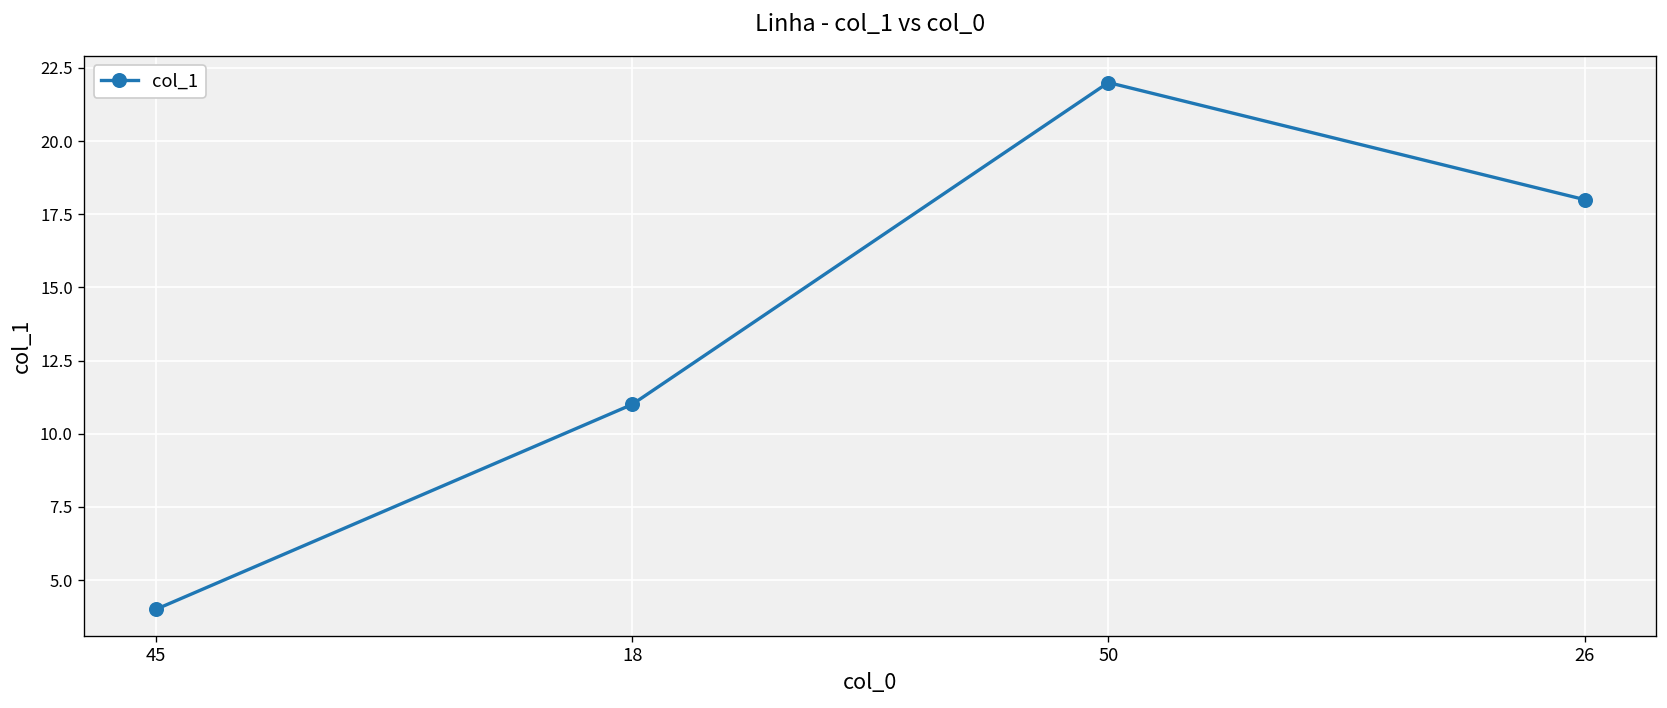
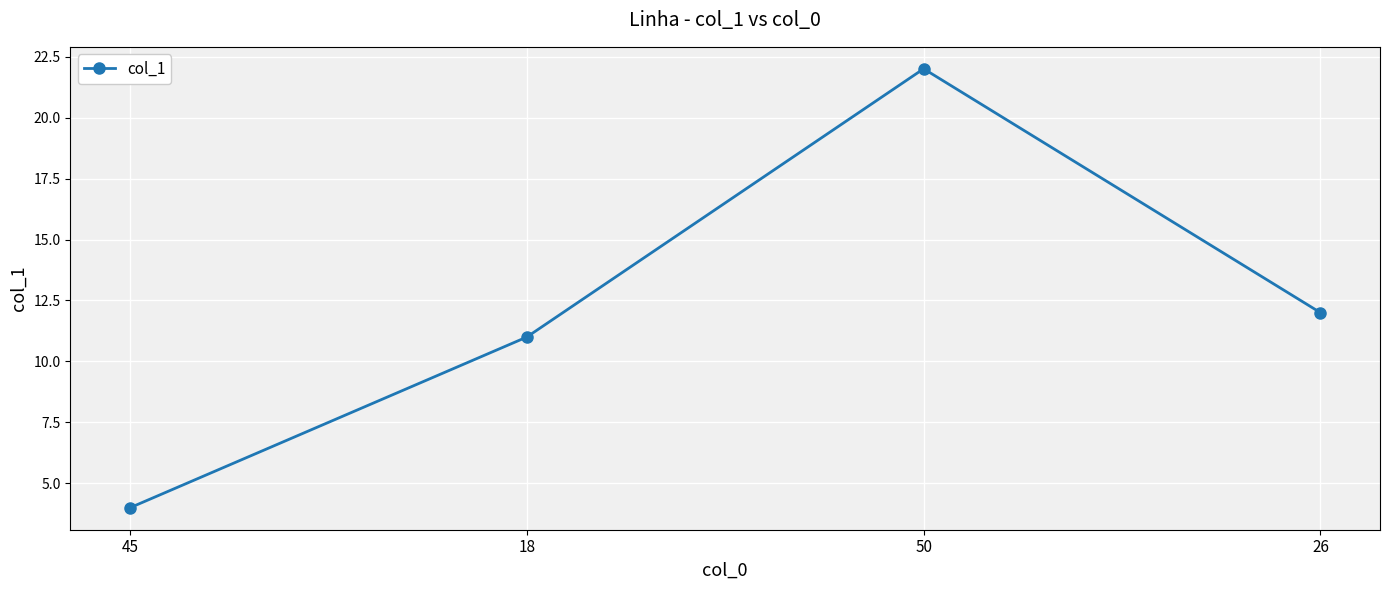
26: 18 -> 12
